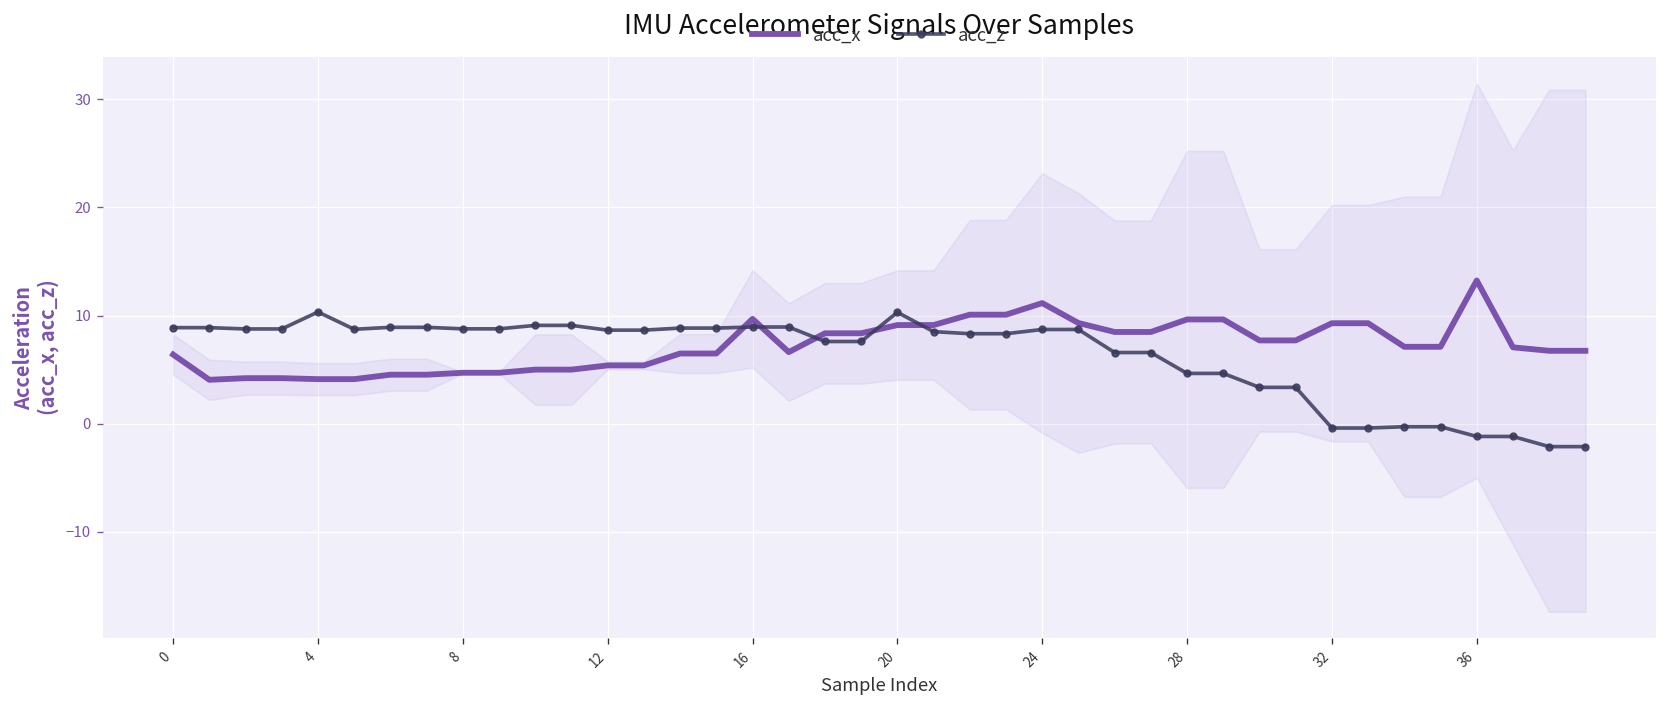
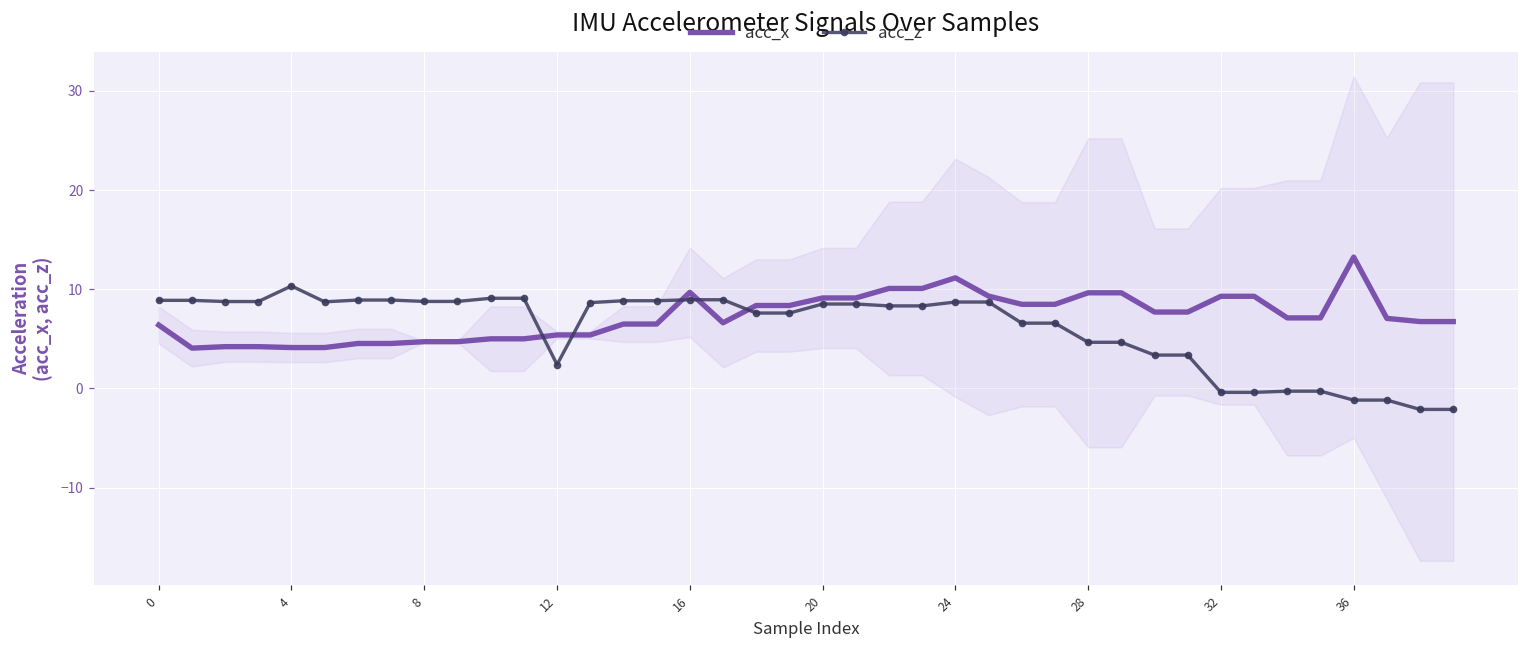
acc_z, 12: 9 -> 2
acc_z, 20: 10 -> 9
